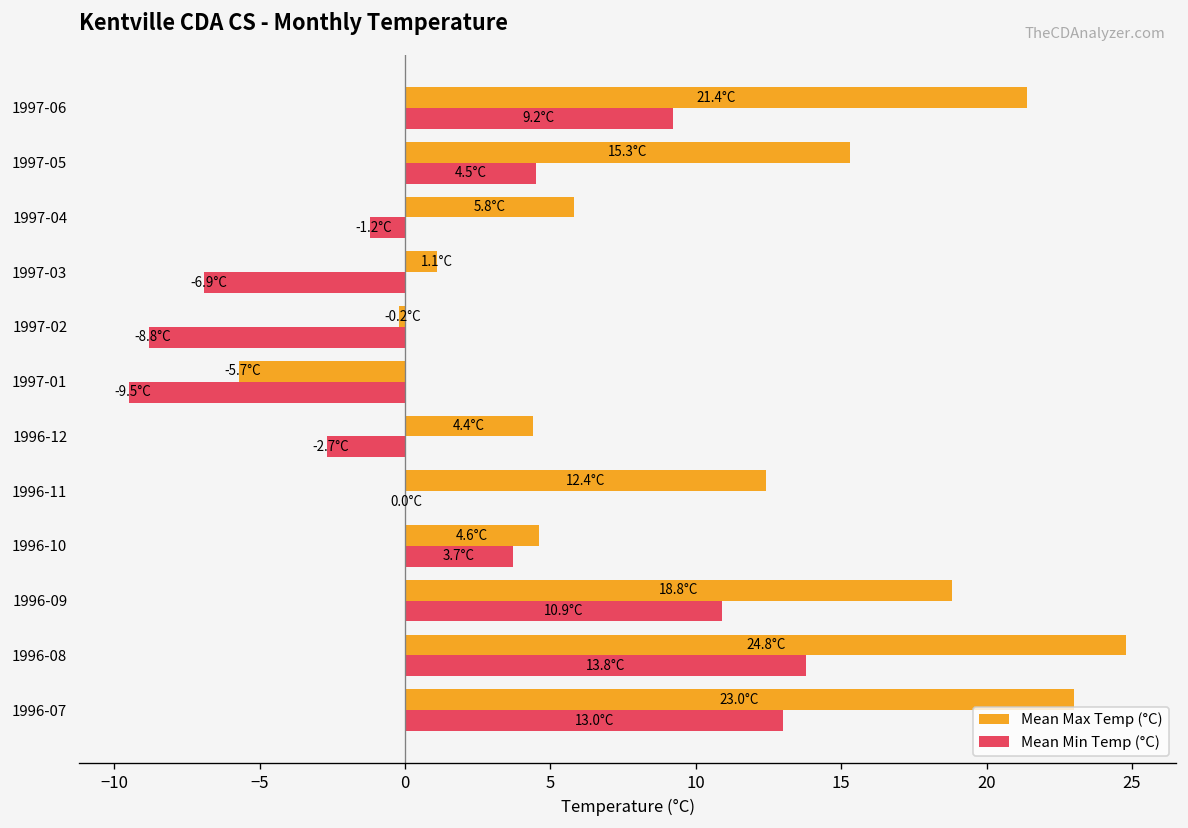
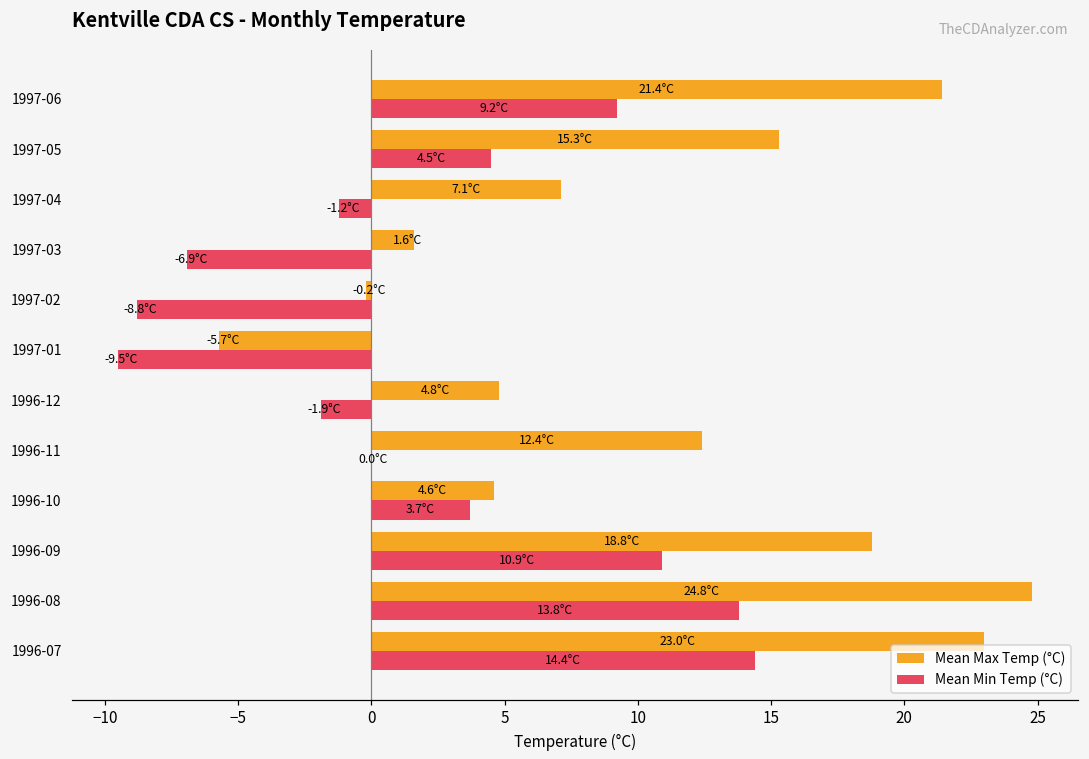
Mean Max Temp (°C), 1997-04: 5.8°C -> 7.1°C
Mean Max Temp (°C), 1997-03: 1.1°C -> 1.6°C
Mean Max Temp (°C), 1996-12: 4.4°C -> 4.8°C
Mean Min Temp (°C), 1996-12: -2.7°C -> -1.9°C
Mean Min Temp (°C), 1996-07: 13.0°C -> 14.4°C
